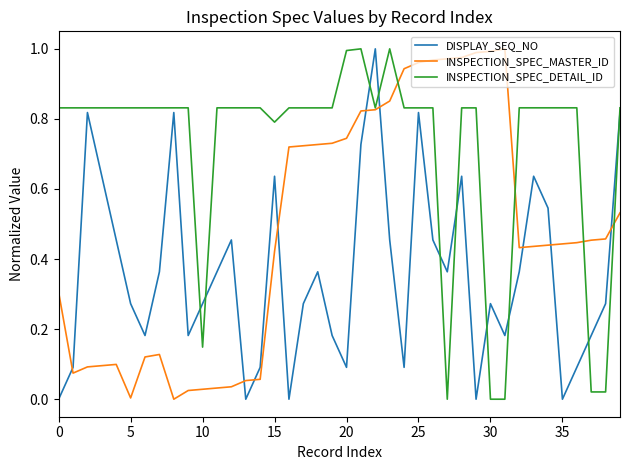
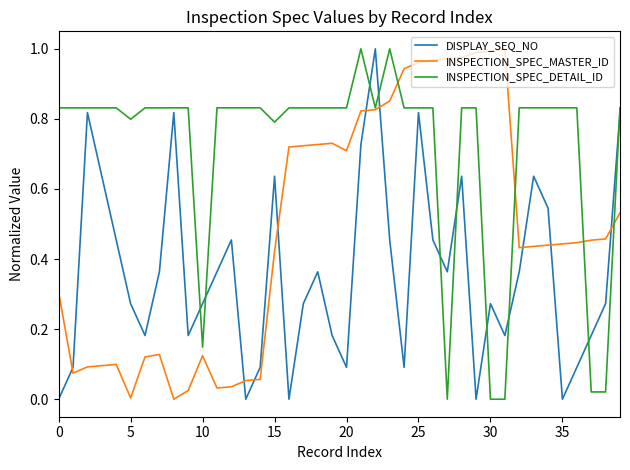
INSPECTION_SPEC_DETAIL_ID, 5: 0.83 -> 0.80
INSPECTION_SPEC_MASTER_ID, 10: 0.03 -> 0.12
INSPECTION_SPEC_MASTER_ID, 20: 0.74 -> 0.71
INSPECTION_SPEC_DETAIL_ID, 20: 1.00 -> 0.83
